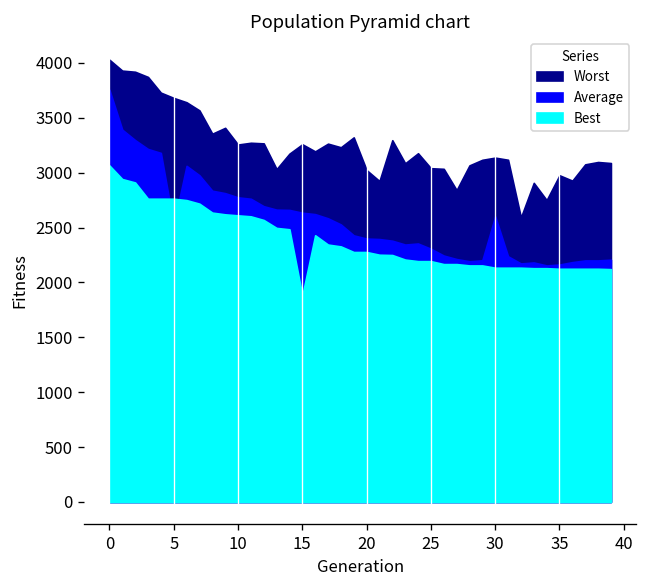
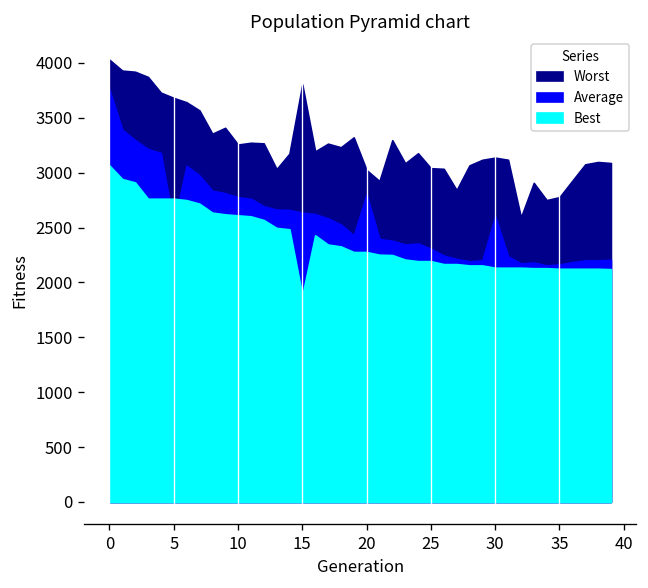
Worst, 15: 3300 -> 3800
Average, 20: 2400 -> 2800
Worst, 35: 3000 -> 2800
